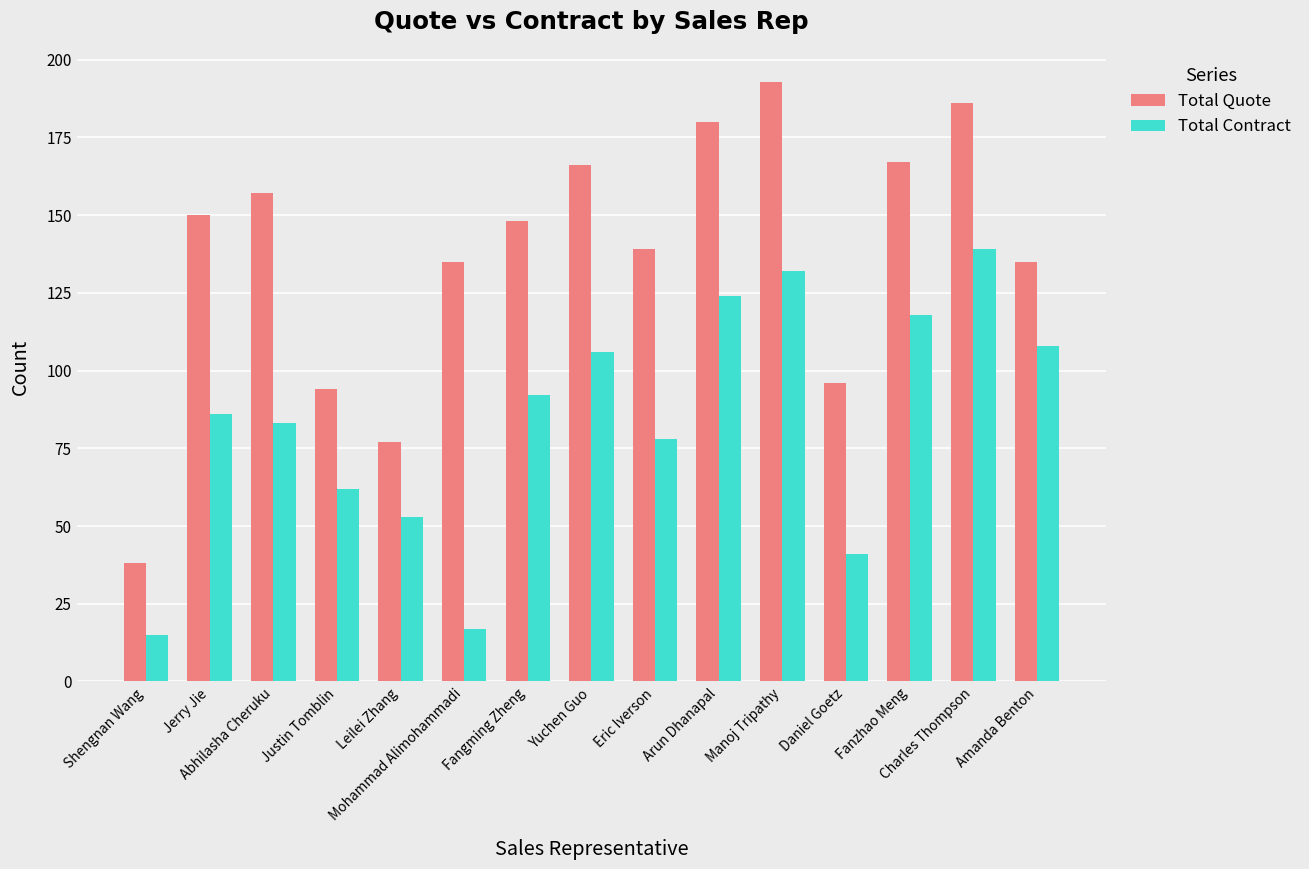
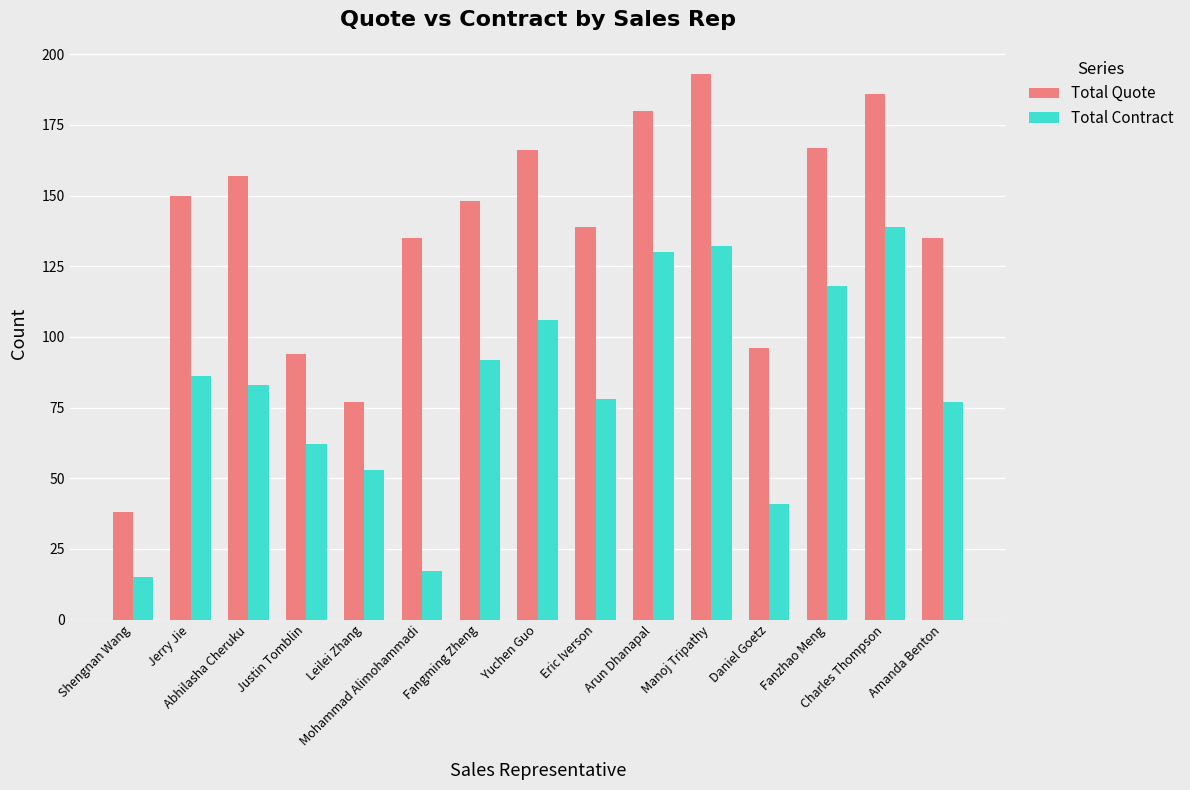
Total Contract, Arun Dhanapal: 124 -> 130
Total Contract, Amanda Benton: 108 -> 77
